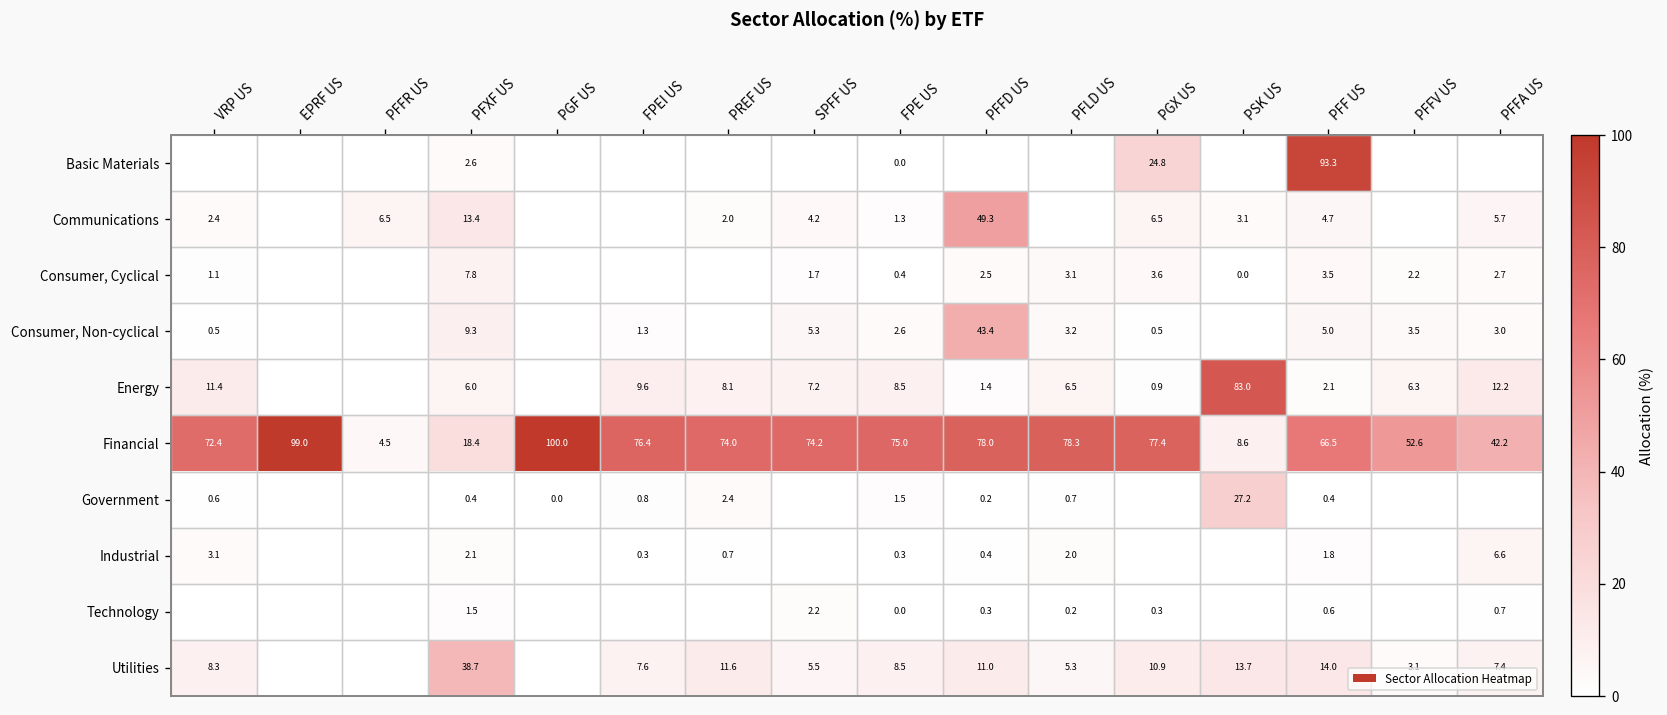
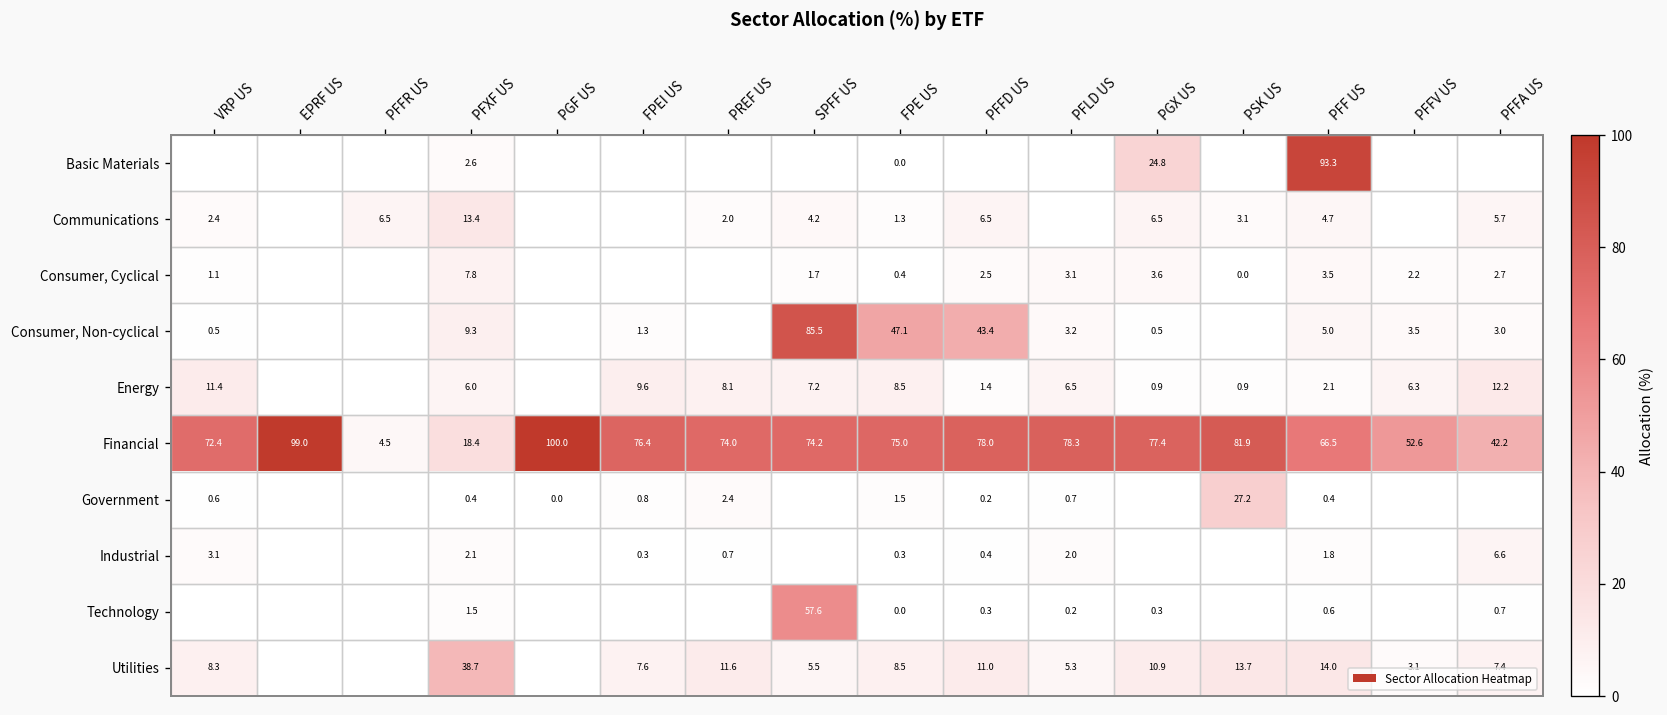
Communications, PFFD US: 49.3 -> 6.5
Consumer, Non-cyclical, SPFF US: 5.3 -> 85.5
Consumer, Non-cyclical, FPE US: 2.6 -> 47.1
Energy, PSK US: 83.0 -> 0.9
Financial, PSK US: 8.6 -> 81.9
Technology, SPFF US: 2.2 -> 57.6
